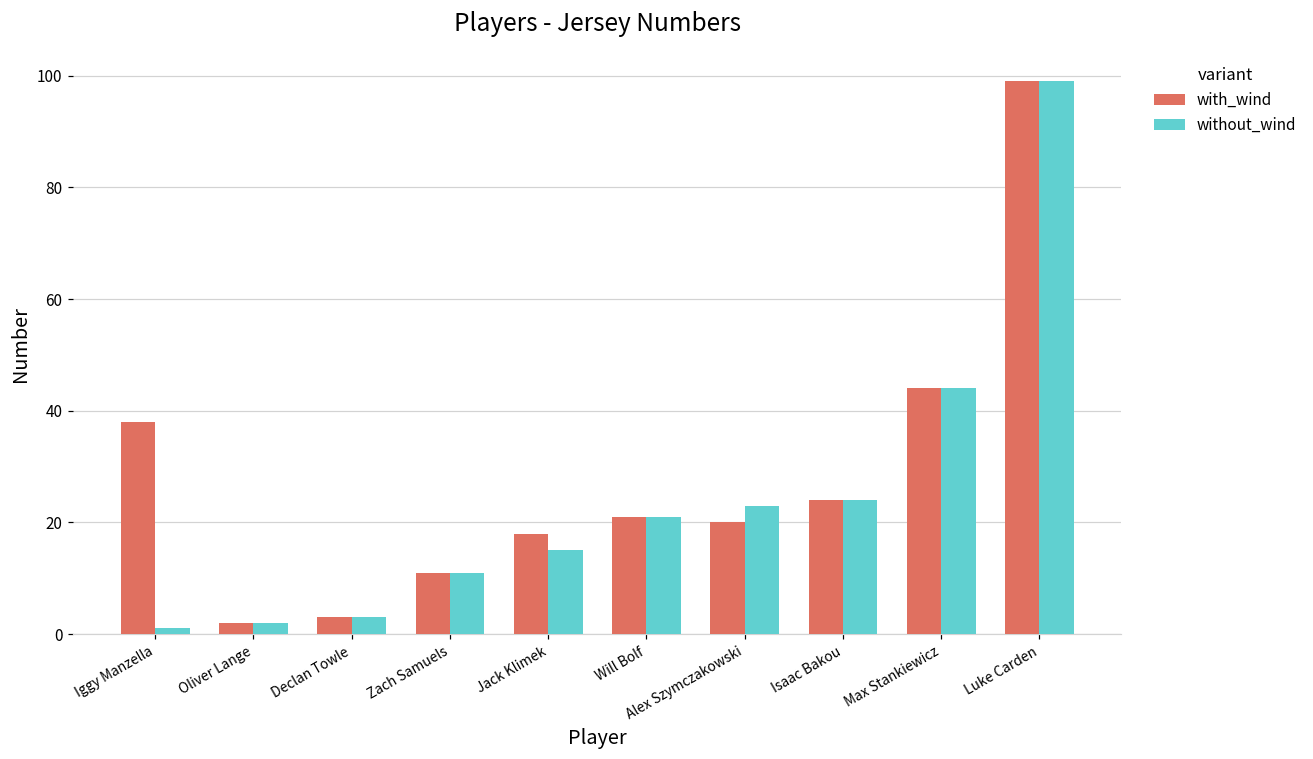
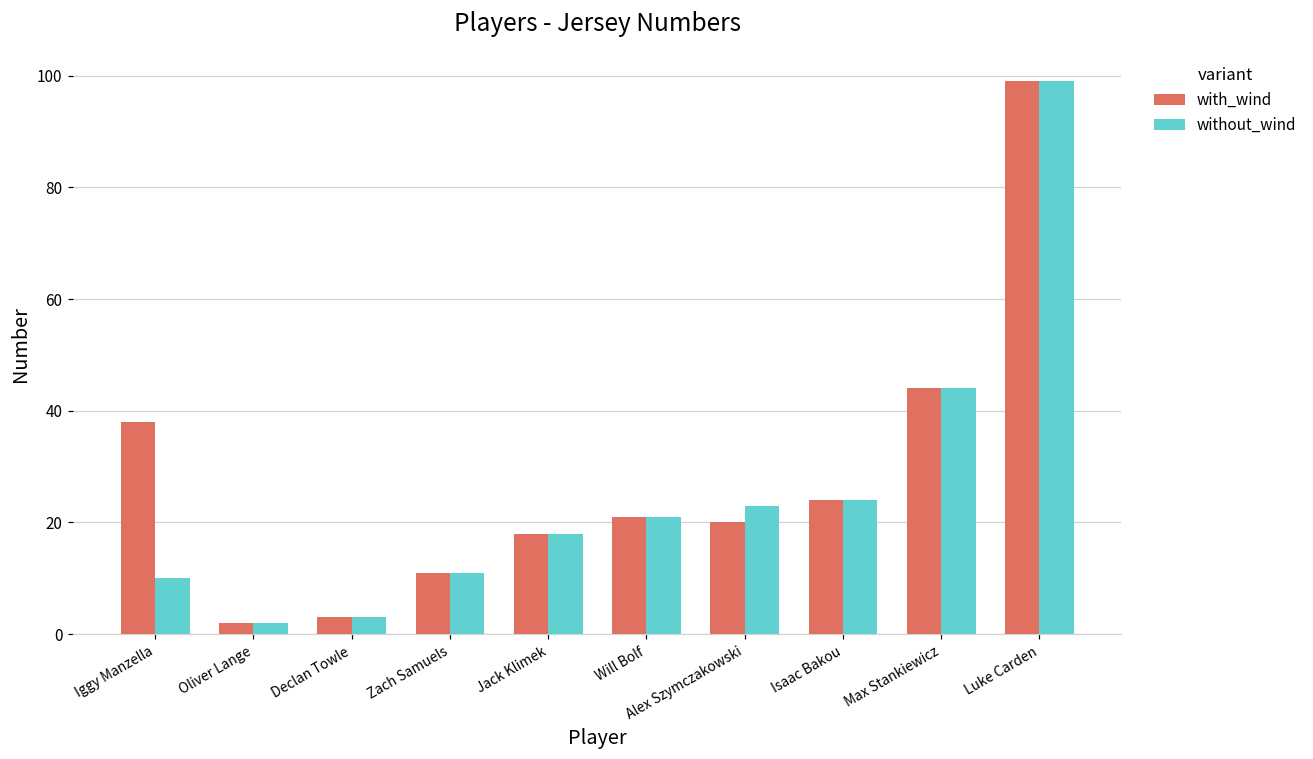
without_wind, Iggy Manzella: 1 -> 10
without_wind, Jack Klimek: 15 -> 18
